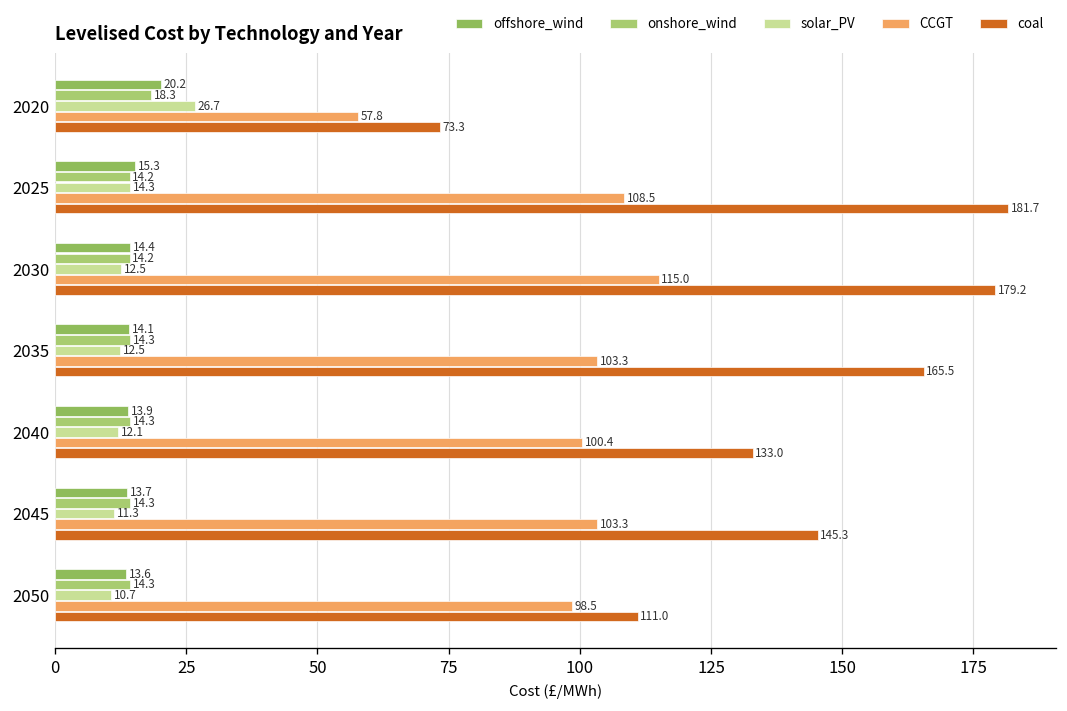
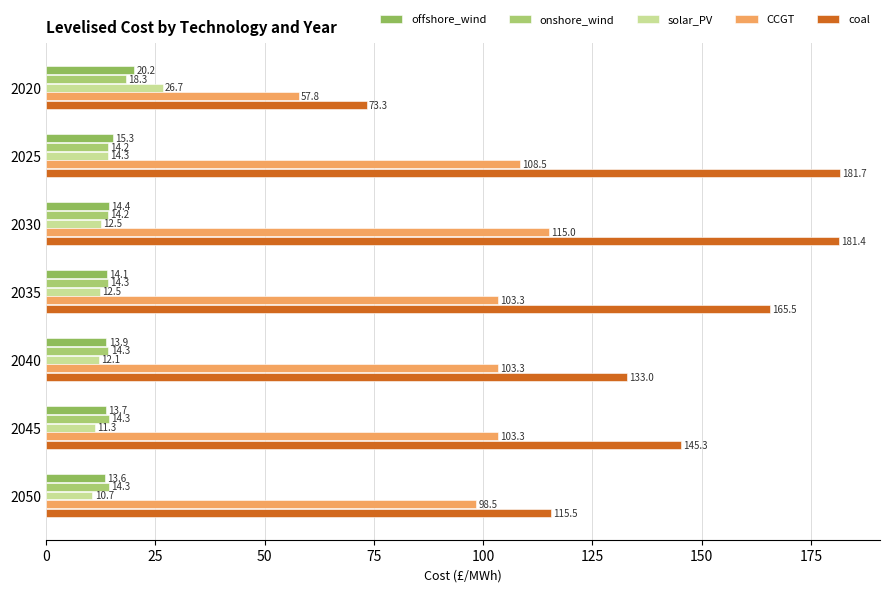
coal, 2030: 179.2 -> 181.4
CCGT, 2040: 100.4 -> 103.3
coal, 2050: 111.0 -> 115.5
